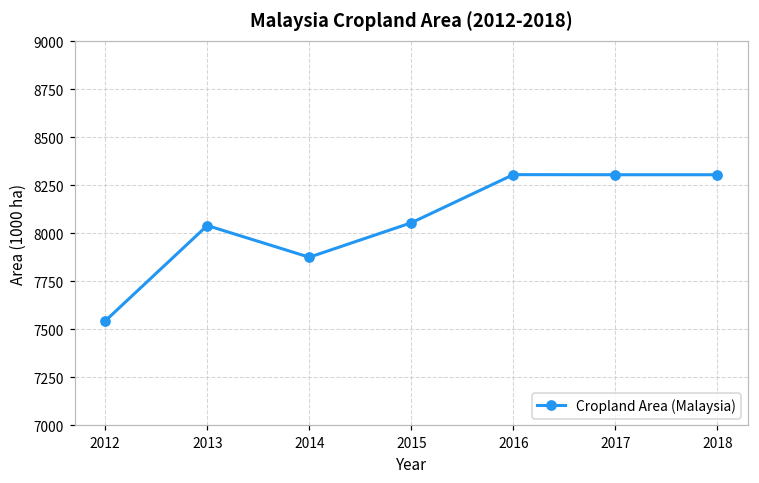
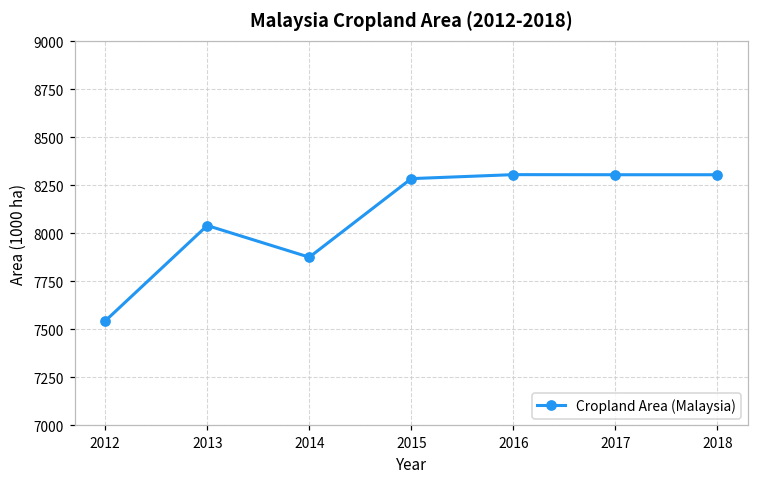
2015: 8060 -> 8280
